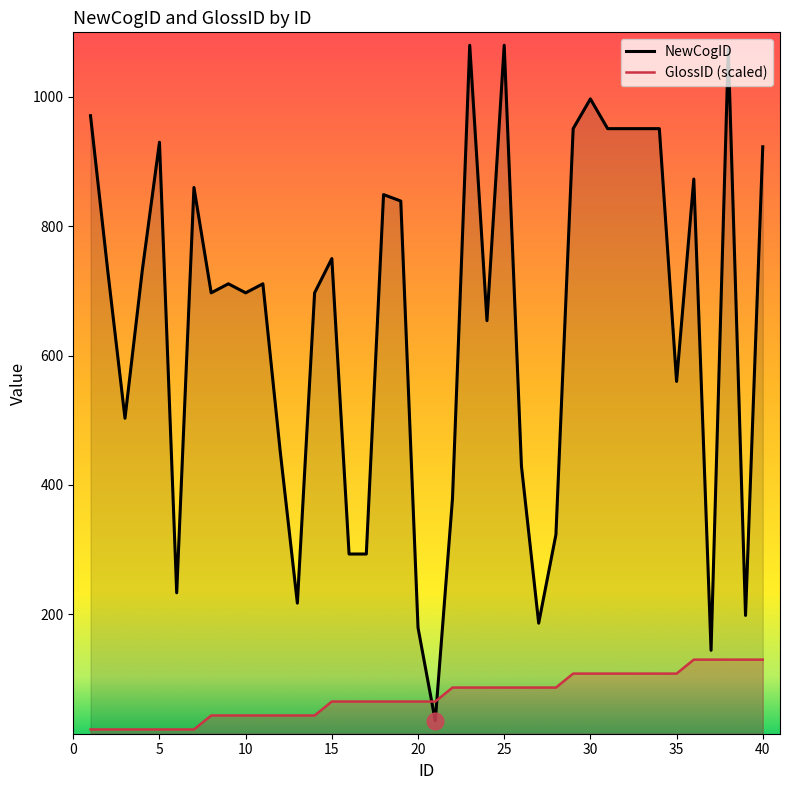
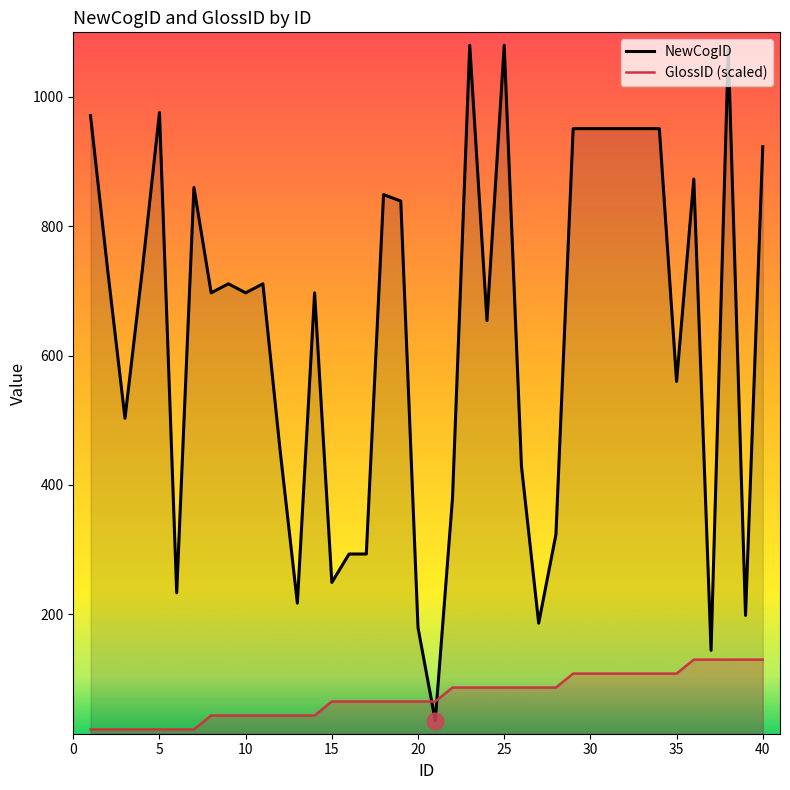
NewCogID, 5: 930 -> 980
NewCogID, 15: 750 -> 250
NewCogID, 30: 1000 -> 950
